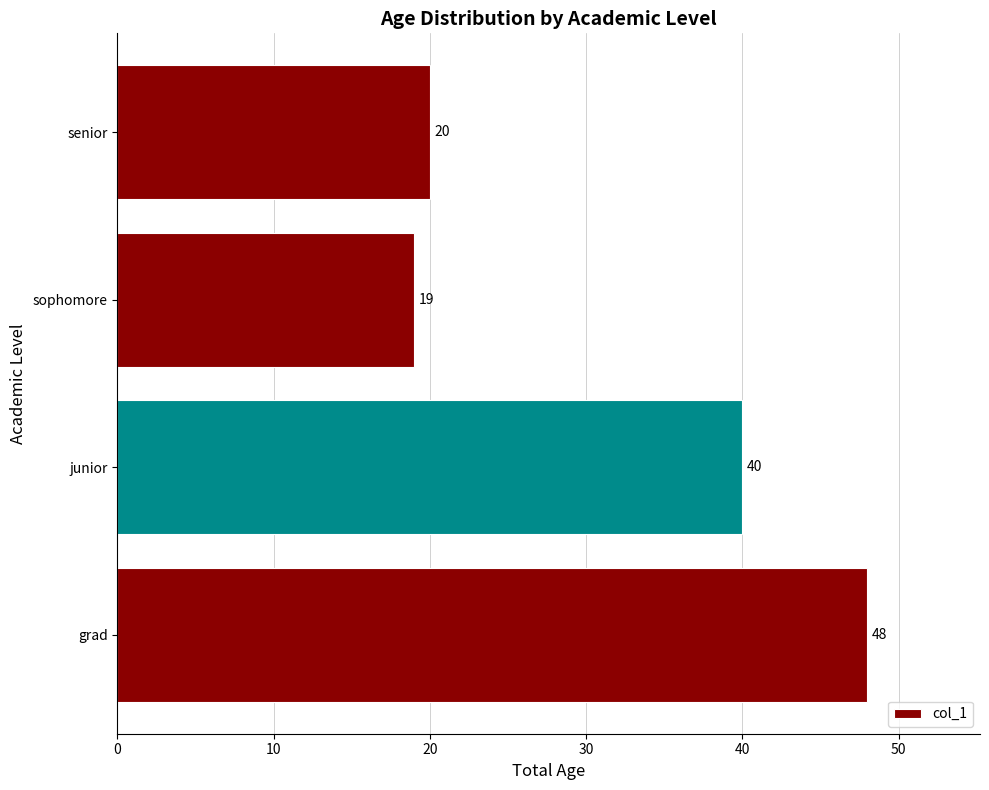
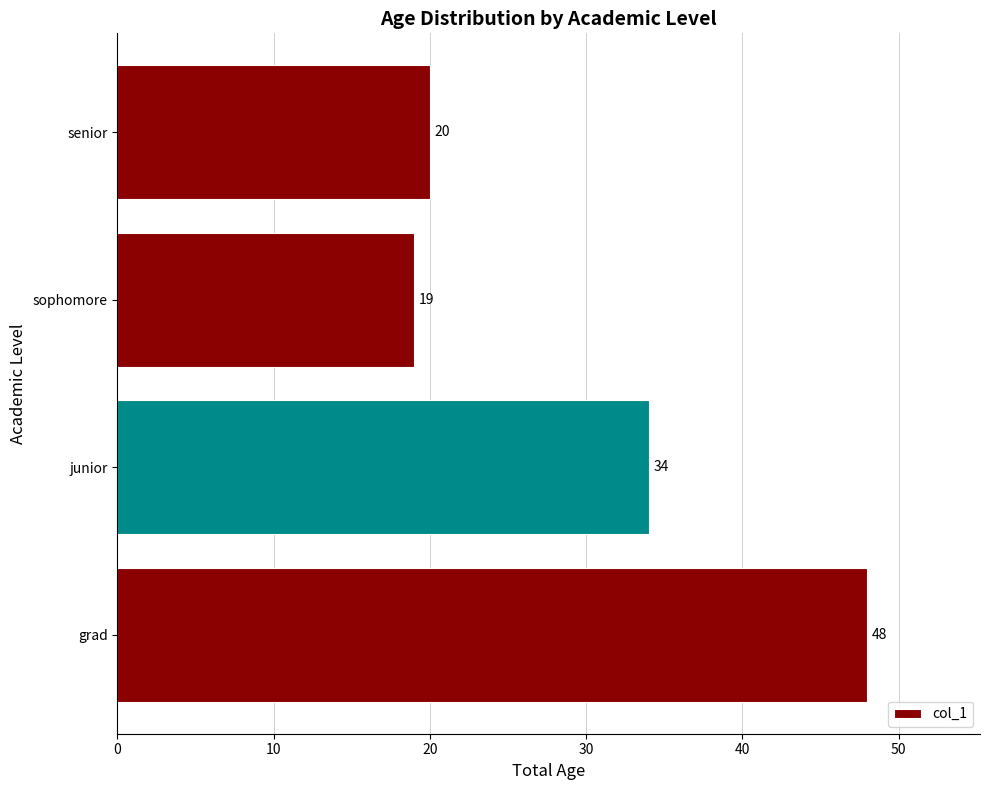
junior: 40 -> 34
